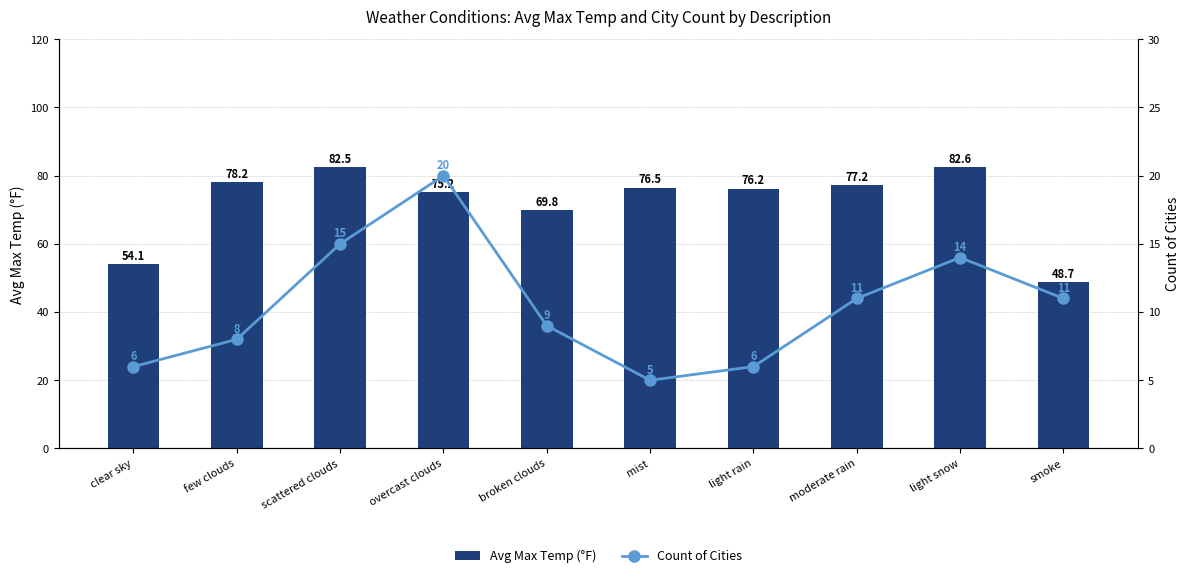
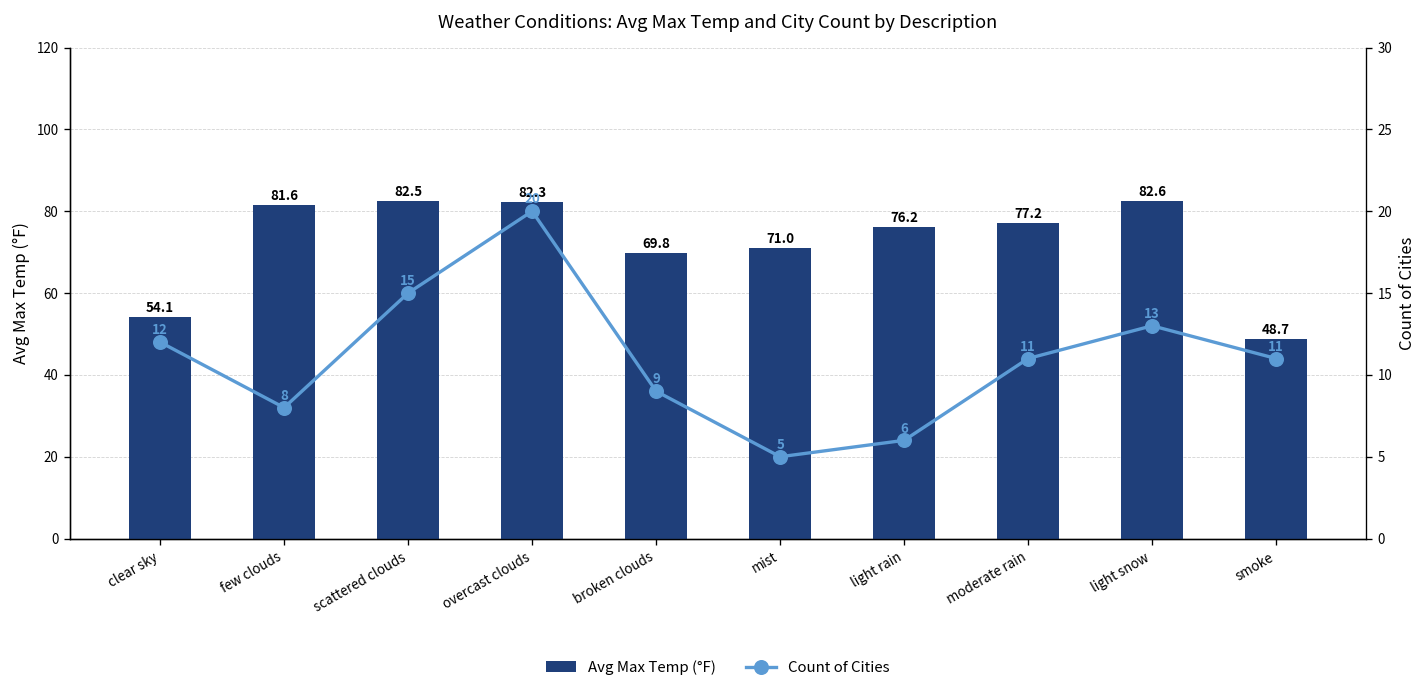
Avg Max Temp (°F), few clouds: 78.2 -> 81.6
Avg Max Temp (°F), overcast clouds: 75.2 -> 82.3
Avg Max Temp (°F), mist: 76.5 -> 71.0
Count of Cities, clear sky: 6 -> 12
Count of Cities, light snow: 14 -> 13
